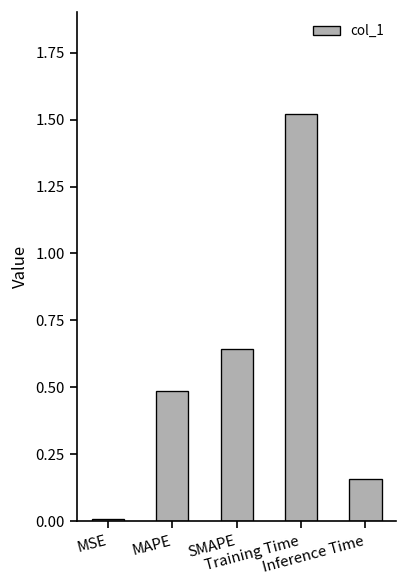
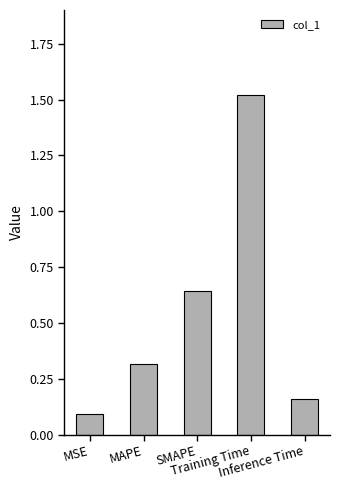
MSE: 0.01 -> 0.09
MAPE: 0.49 -> 0.32
